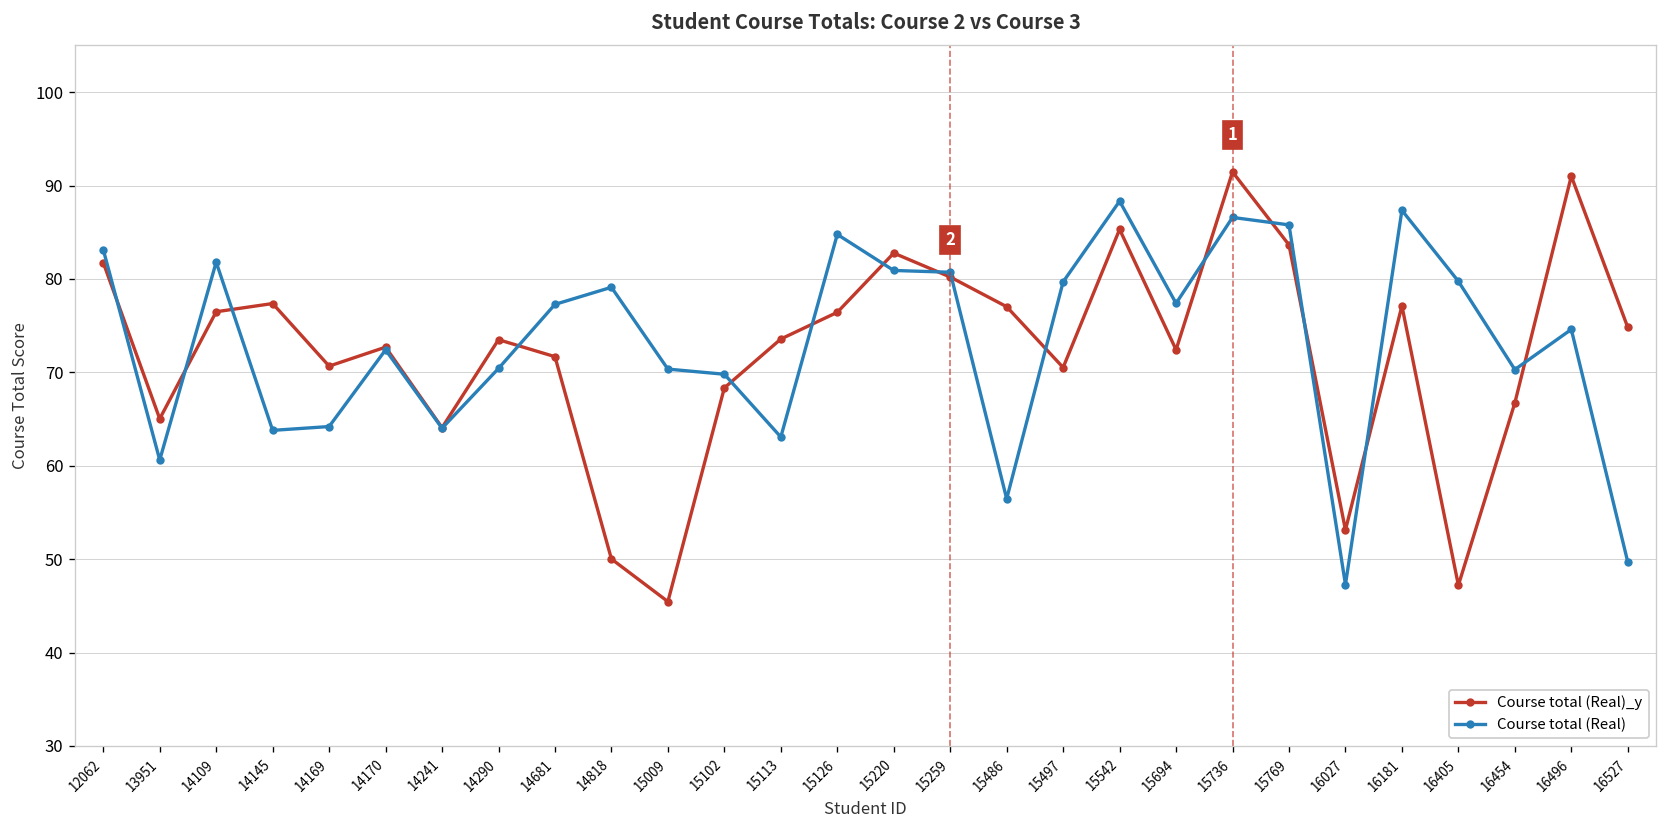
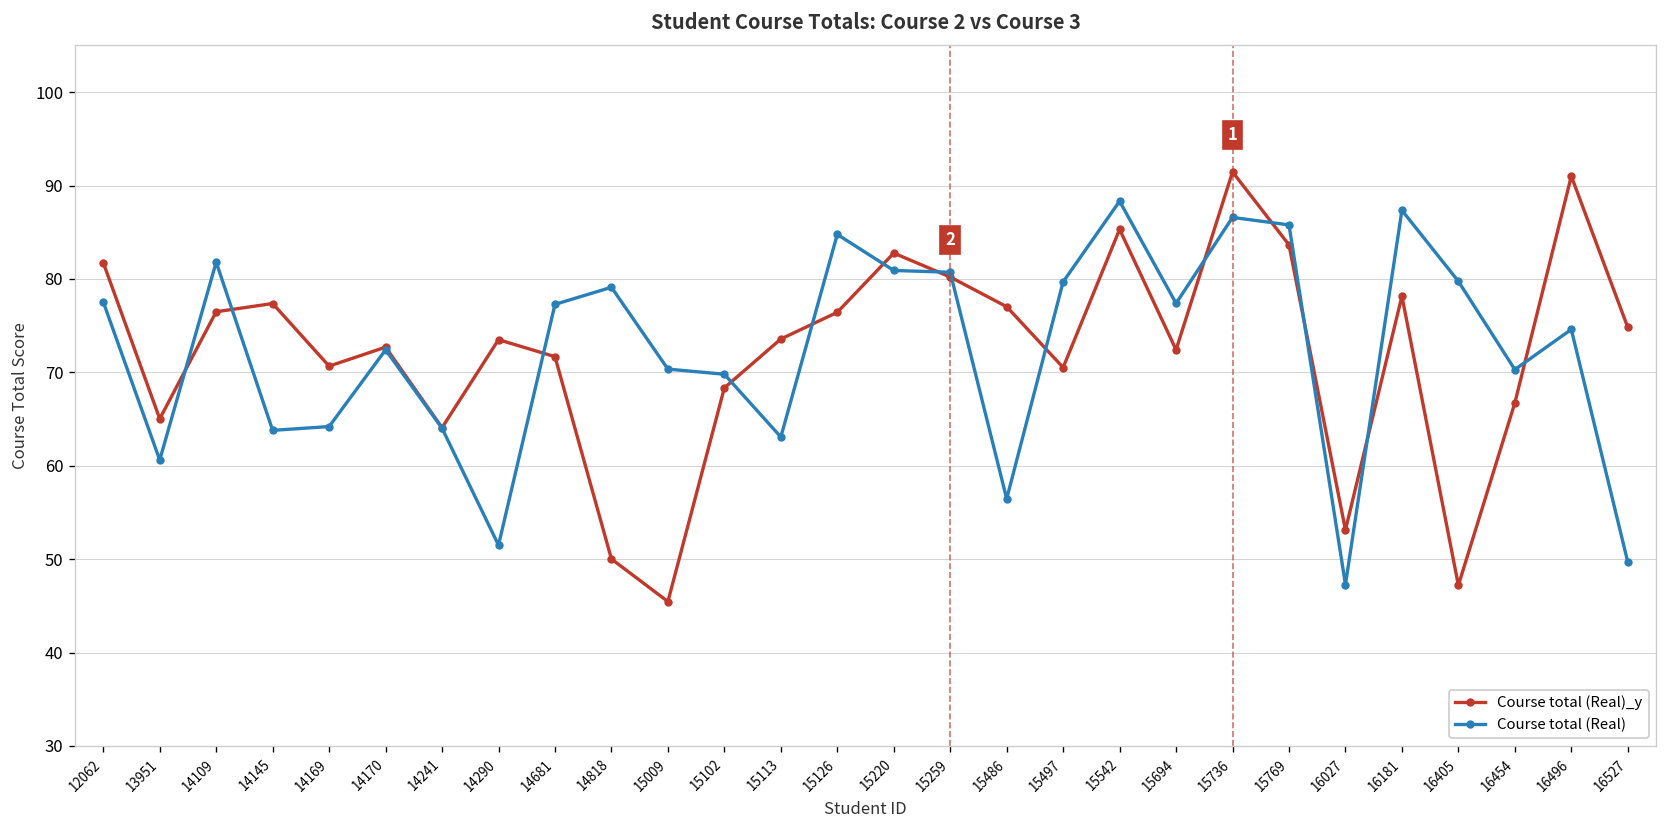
Course total (Real), 12062: 83 -> 78
Course total (Real), 14290: 70 -> 52
Course total (Real)_y, 16181: 77 -> 78
